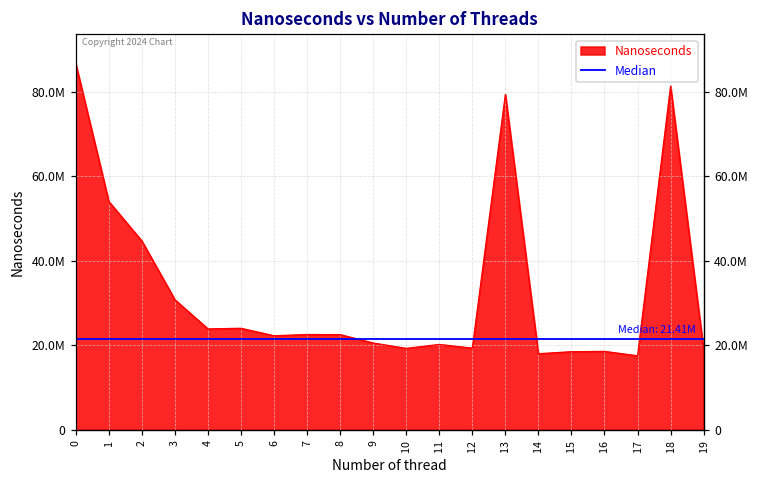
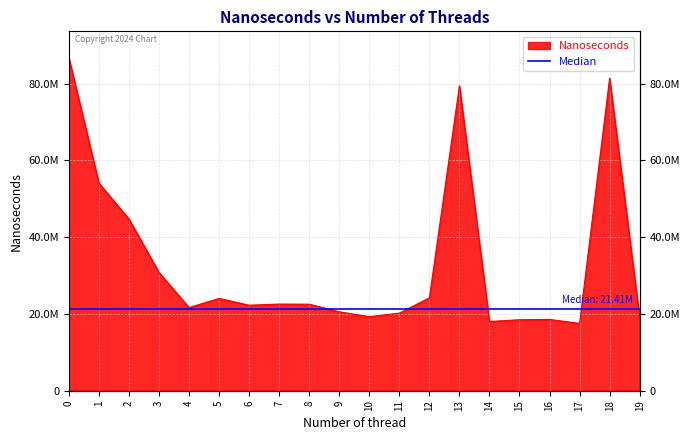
4: 24000000 -> 22000000
12: 19000000 -> 24000000
